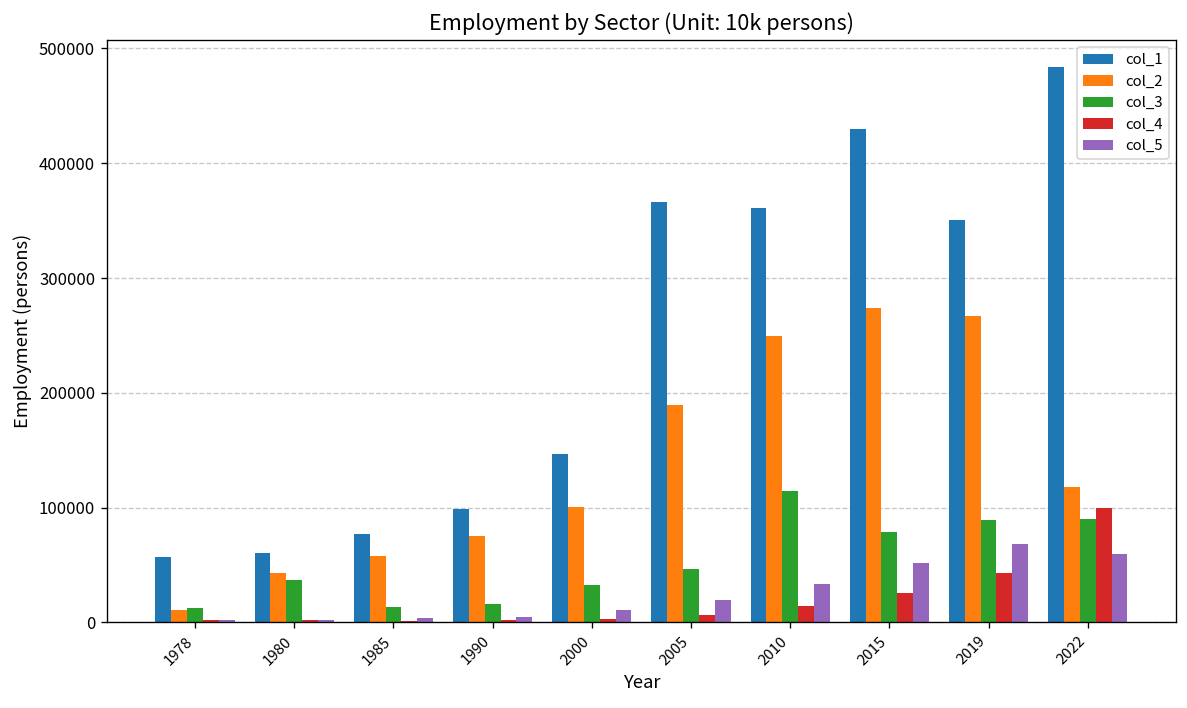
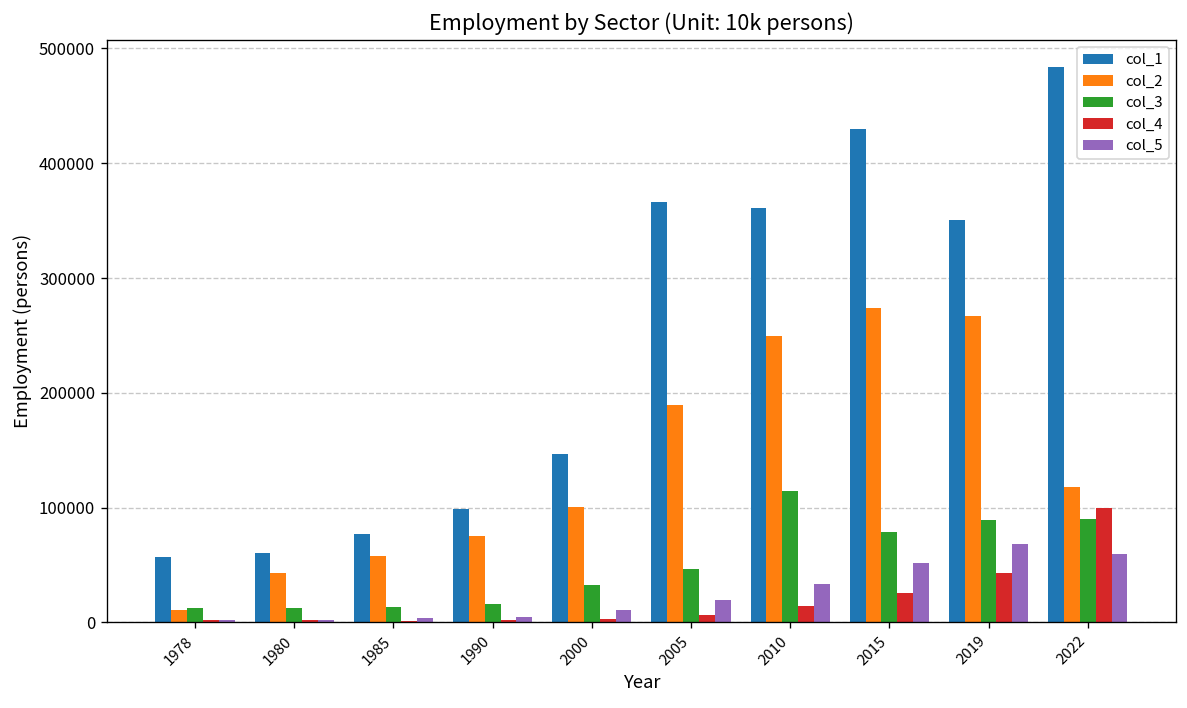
col_3, 1980: 40000 -> 10000
